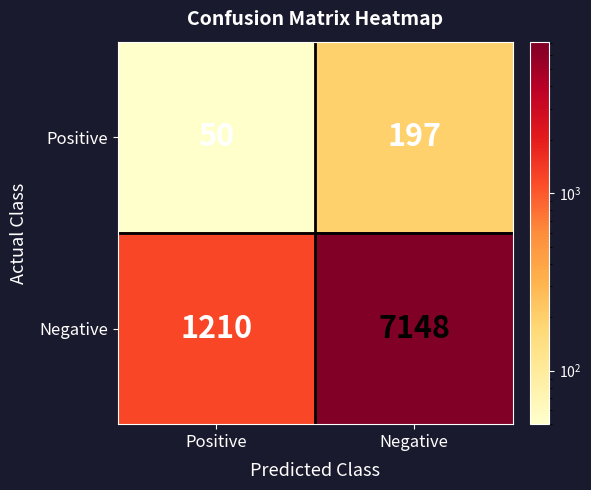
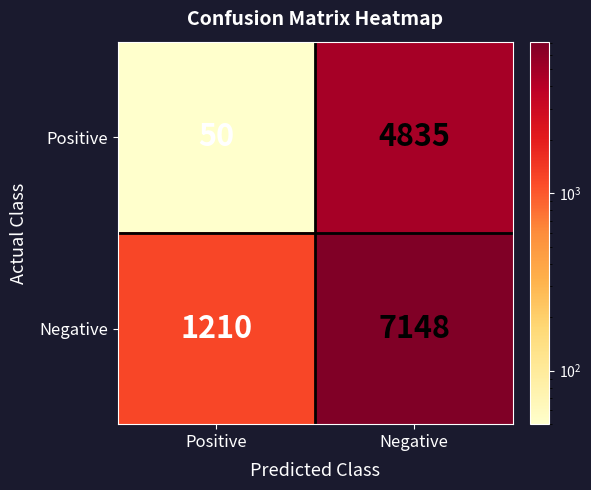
Positive, Negative: 197 -> 4835
